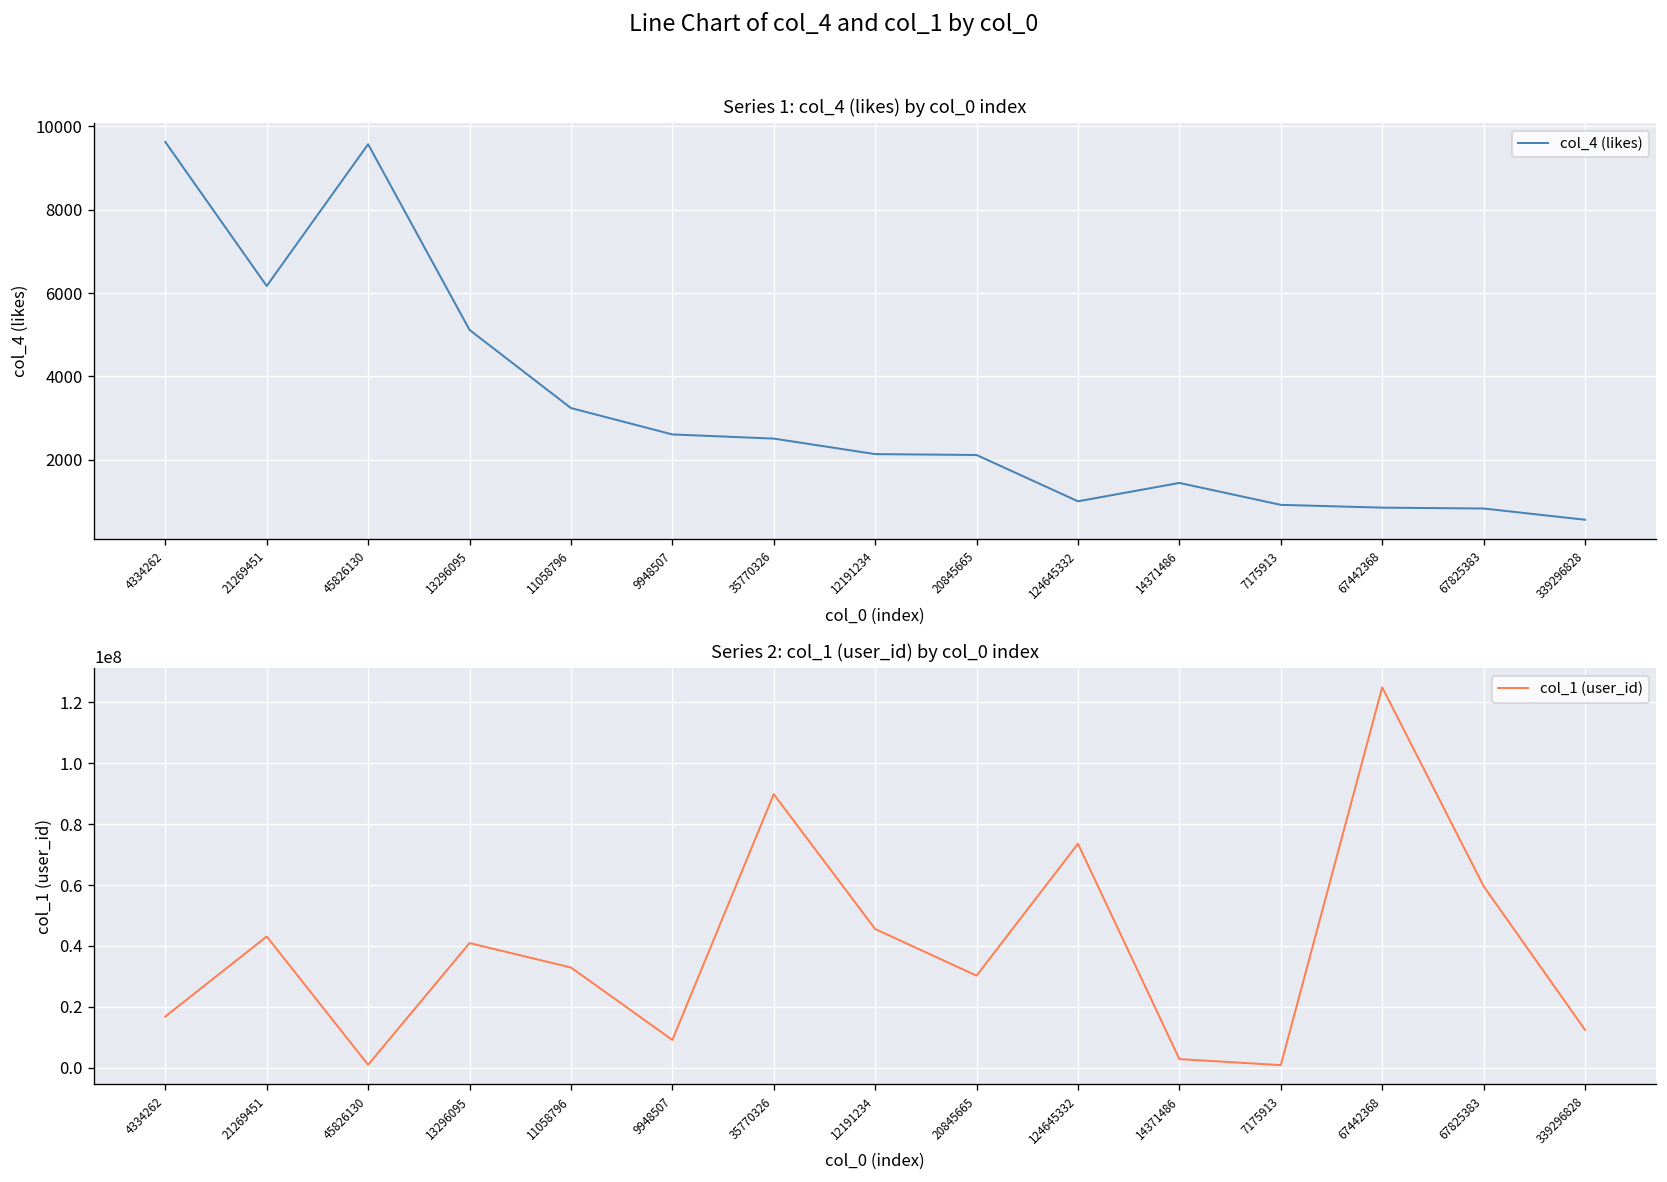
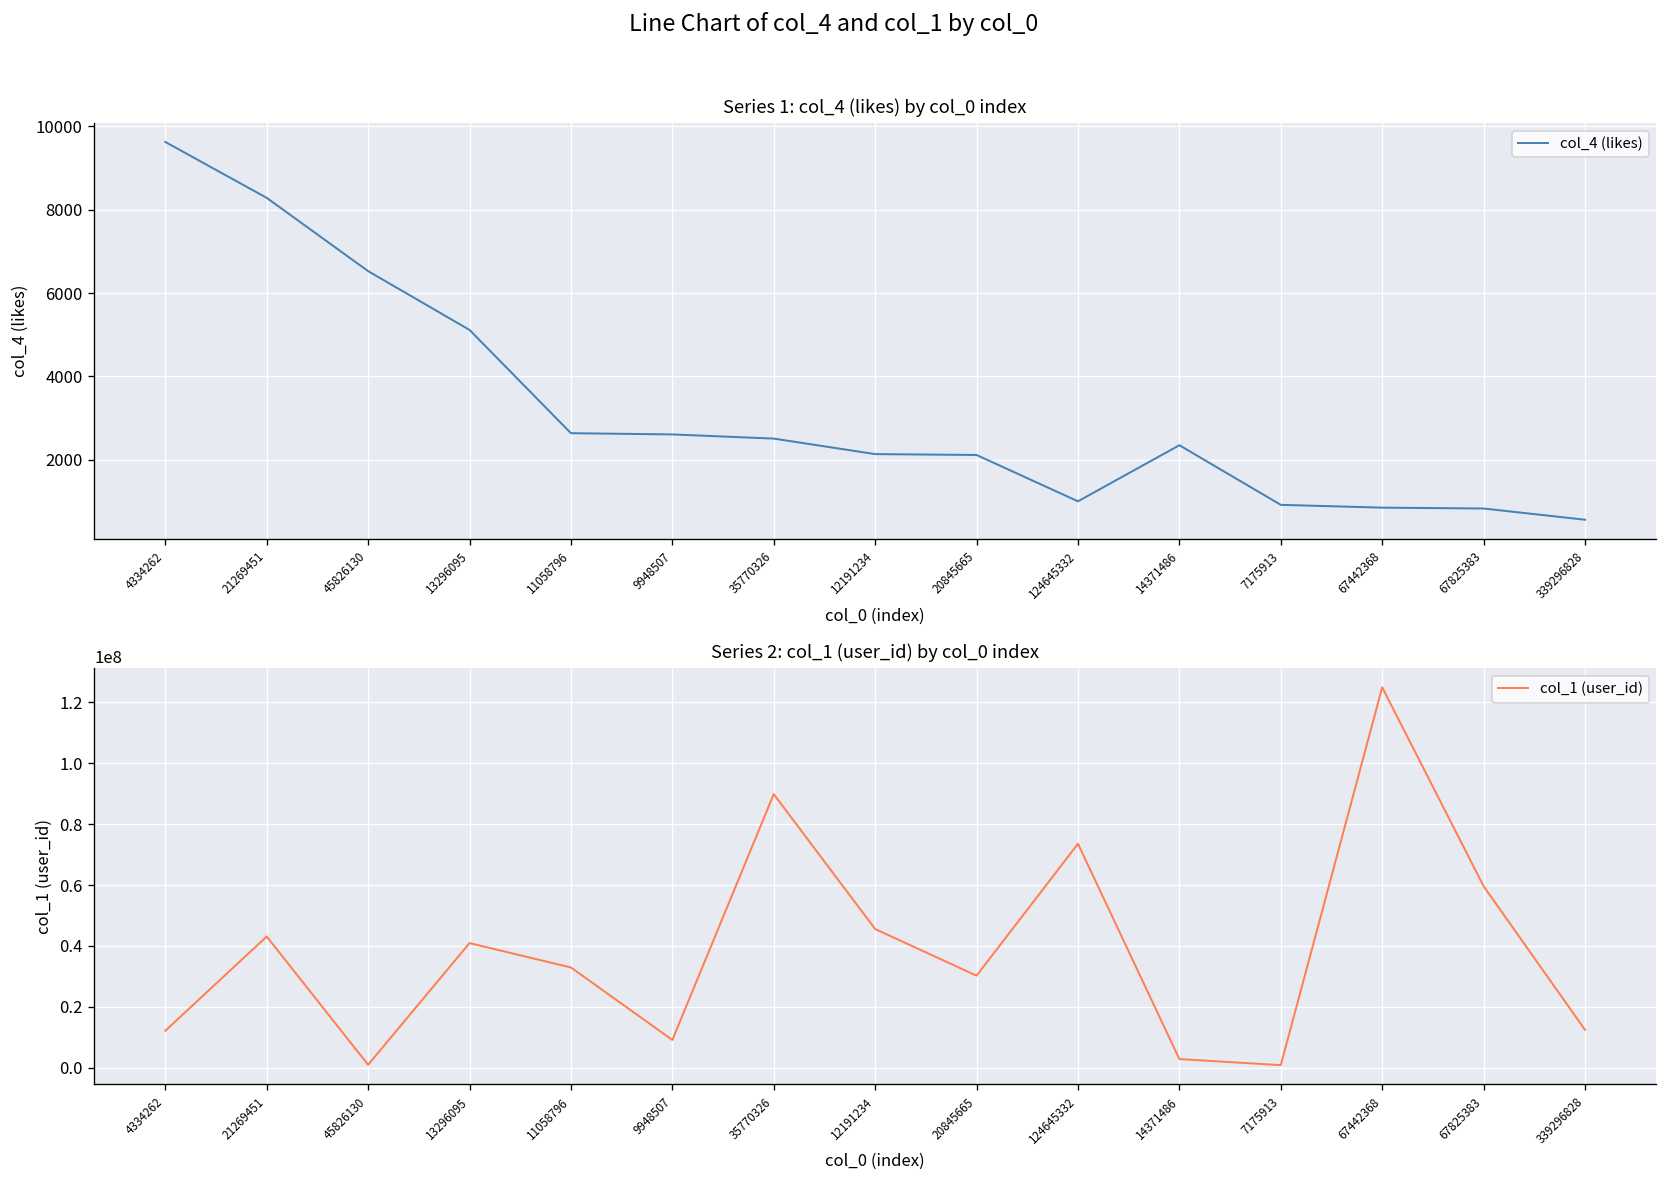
Series 1: col_4 (likes) by col_0 index, 21269451: 6200 -> 8300
Series 1: col_4 (likes) by col_0 index, 45826130: 9600 -> 6500
Series 1: col_4 (likes) by col_0 index, 11058796: 3200 -> 2600
Series 1: col_4 (likes) by col_0 index, 14371486: 1400 -> 2400
Series 2: col_1 (user_id) by col_0 index, 4334262: 17000000 -> 12000000
